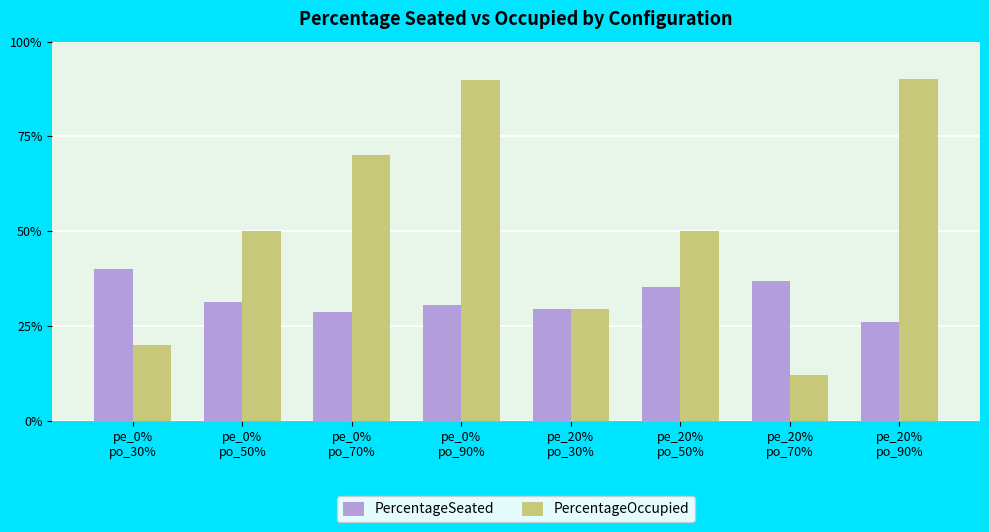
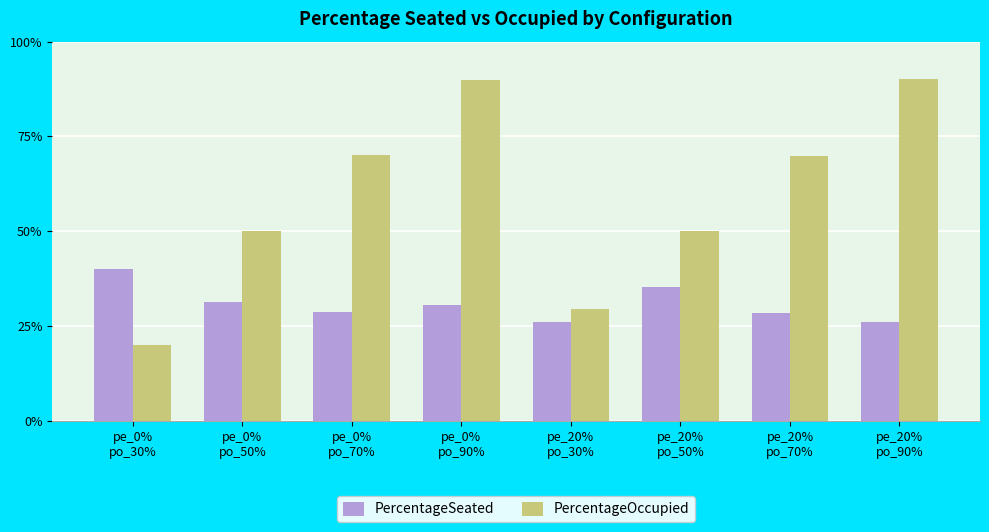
PercentageSeated, pe_20% po_30%: 30% -> 26%
PercentageSeated, pe_20% po_70%: 37% -> 28%
PercentageOccupied, pe_20% po_70%: 12% -> 70%
